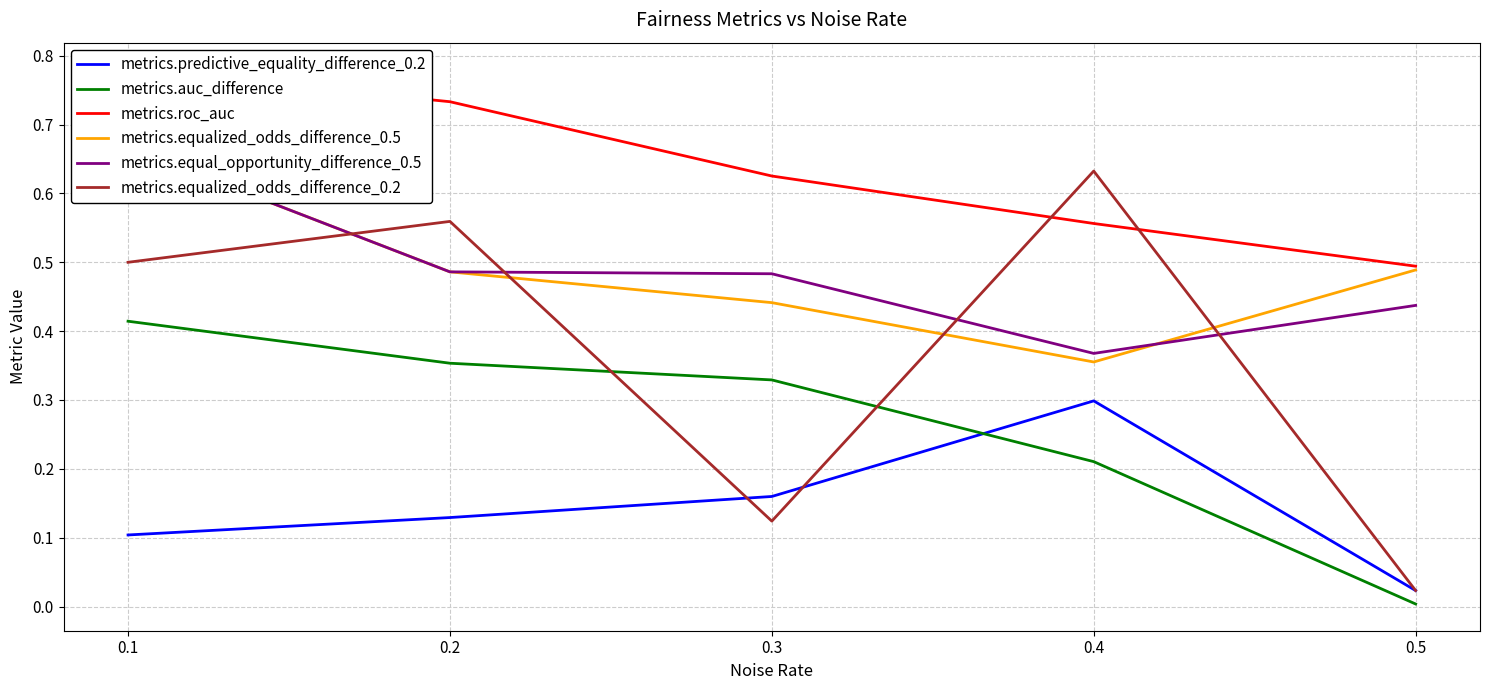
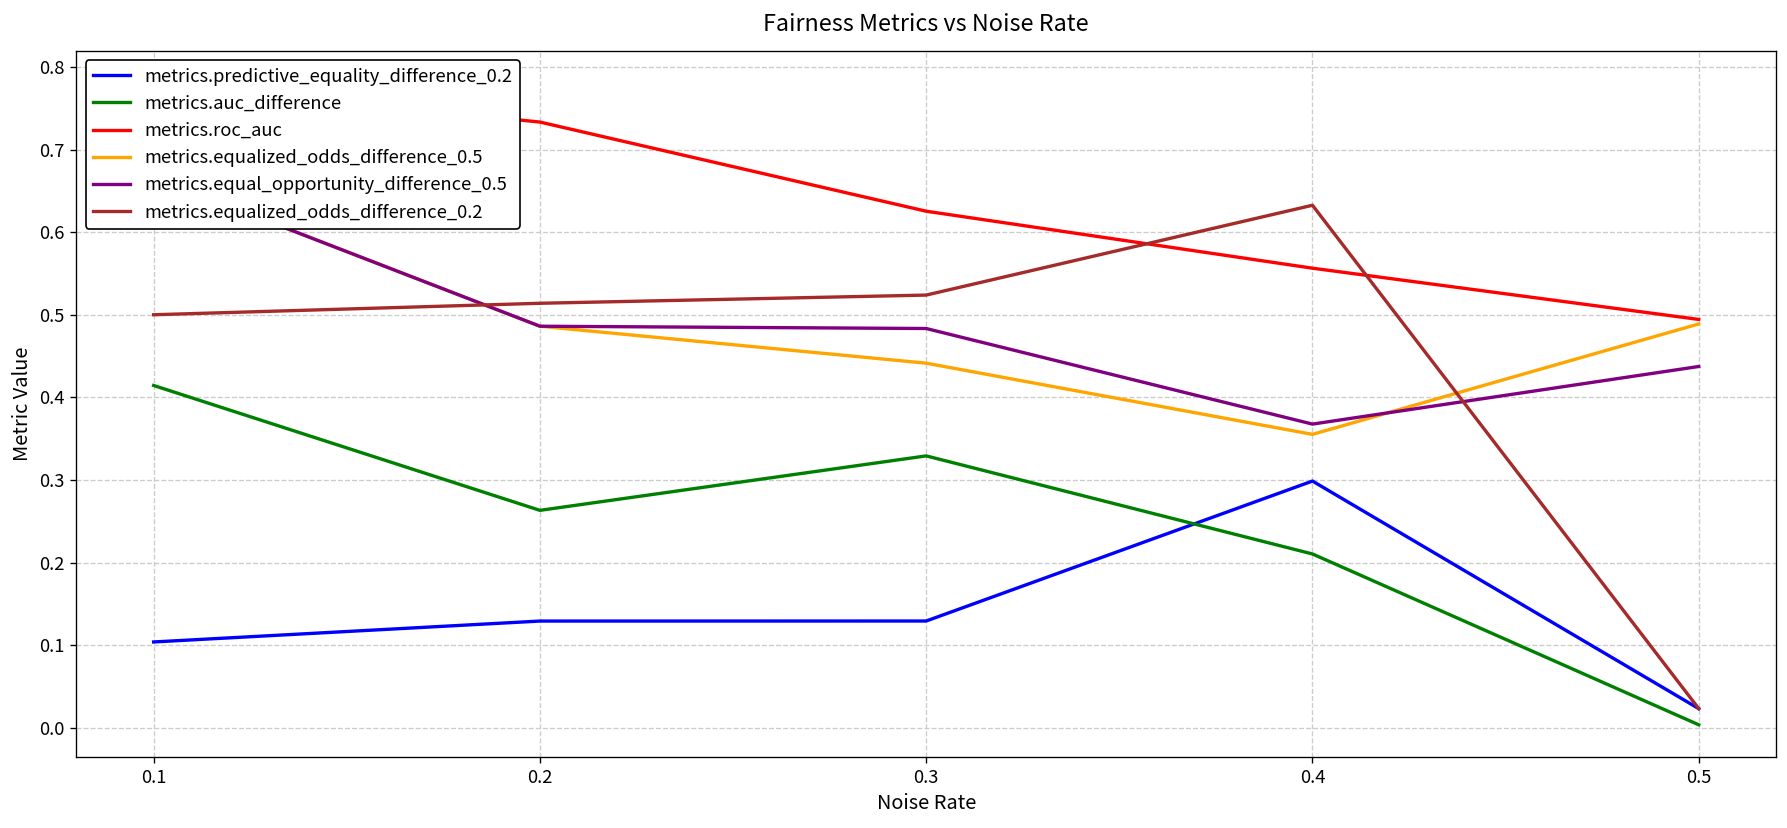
metrics.auc_difference, 0.2: 0.35 -> 0.26
metrics.equalized_odds_difference_0.2, 0.2: 0.56 -> 0.51
metrics.predictive_equality_difference_0.2, 0.3: 0.16 -> 0.13
metrics.equalized_odds_difference_0.2, 0.3: 0.12 -> 0.52
